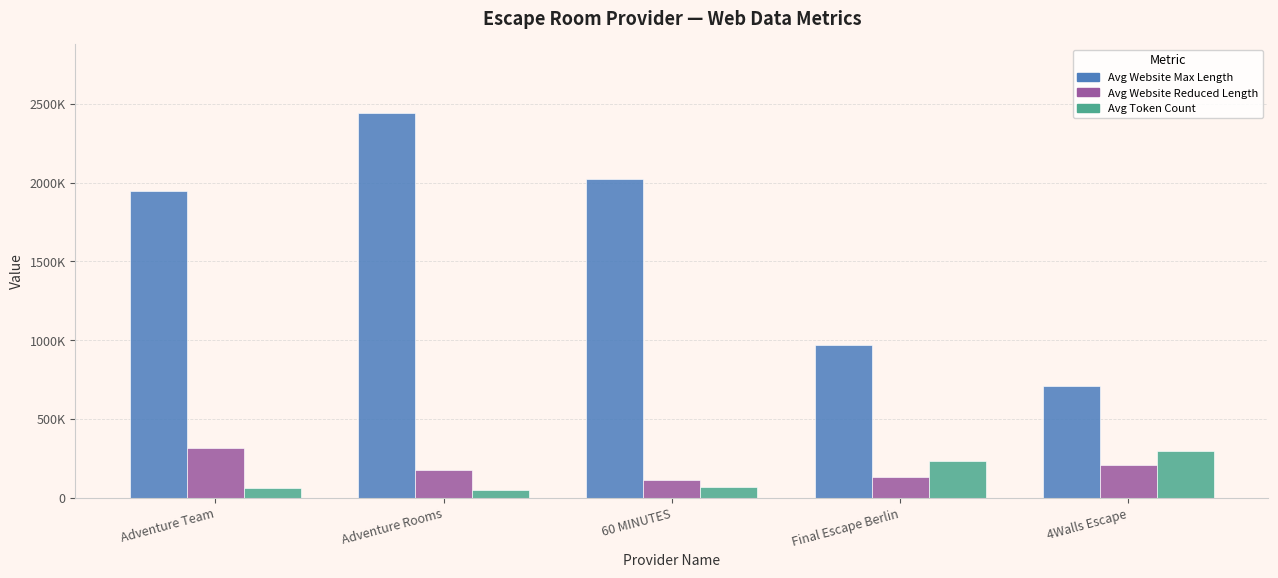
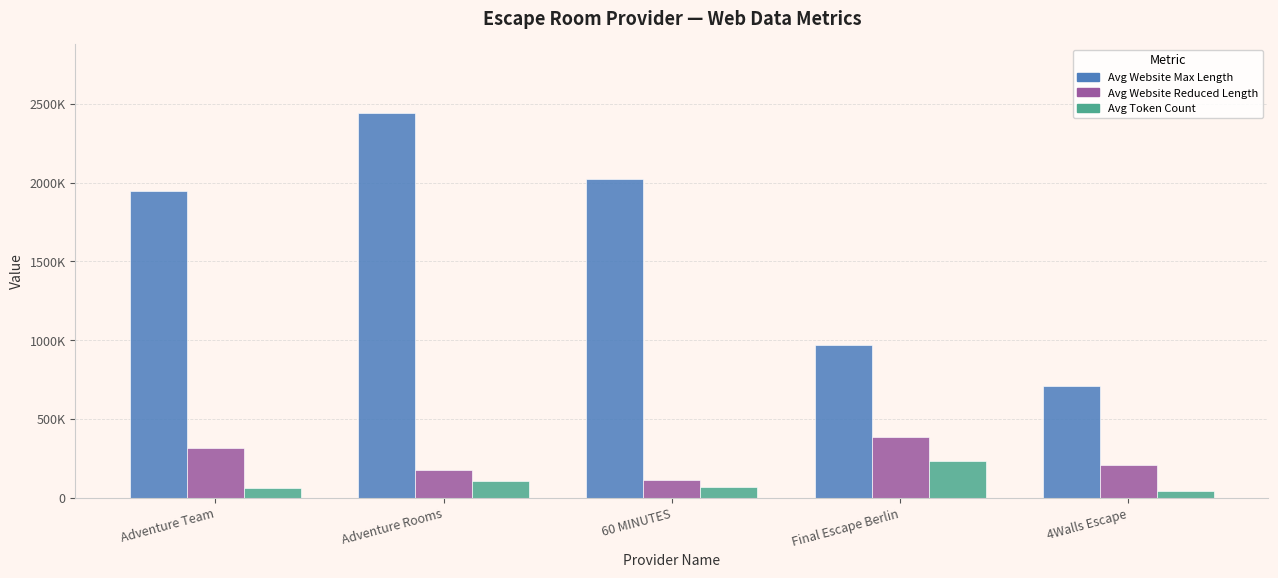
Avg Token Count, Adventure Rooms: 50000 -> 100000
Avg Website Reduced Length, Final Escape Berlin: 130000 -> 390000
Avg Token Count, 4Walls Escape: 300000 -> 40000
